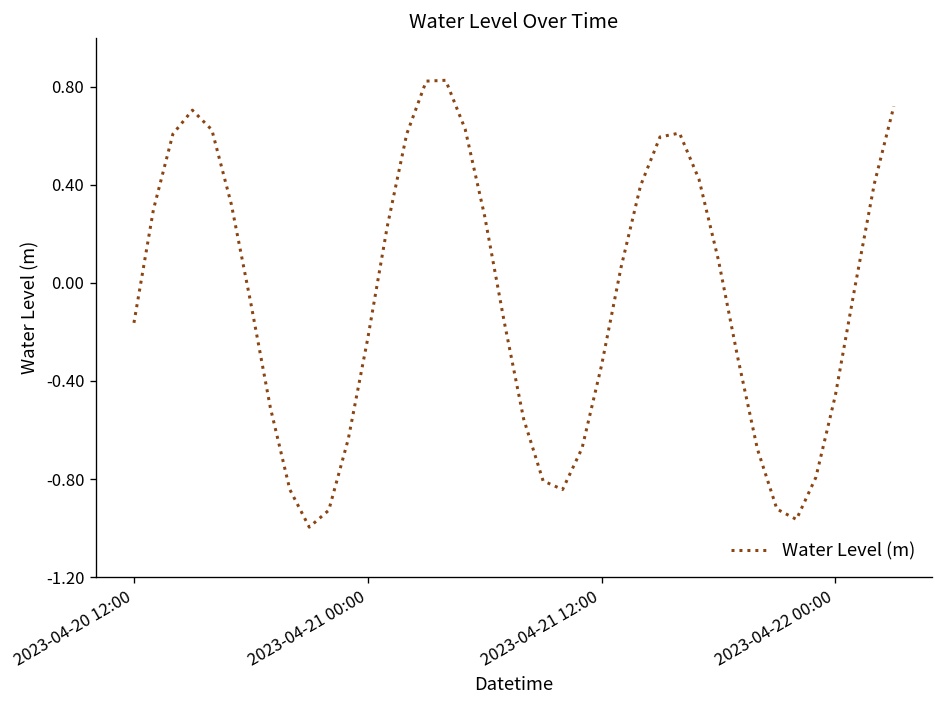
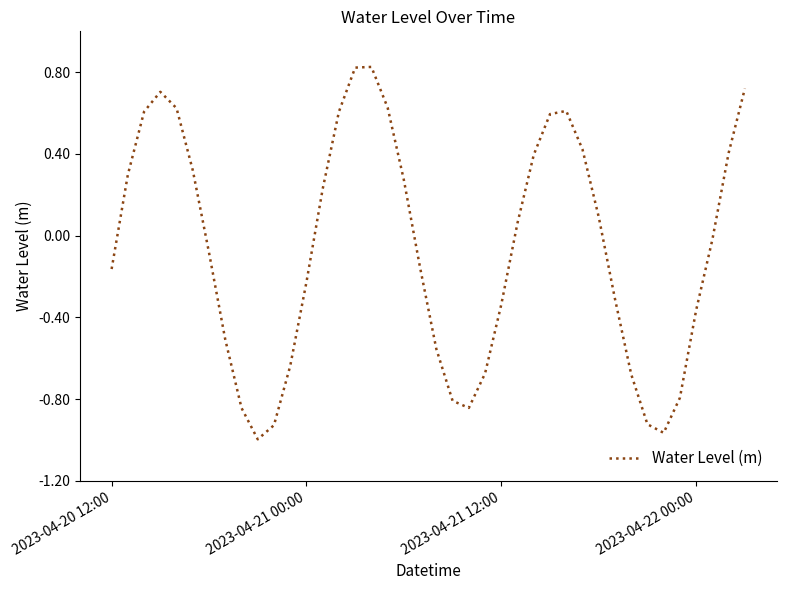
2023-04-22 00:00: -0.46 -> -0.36
